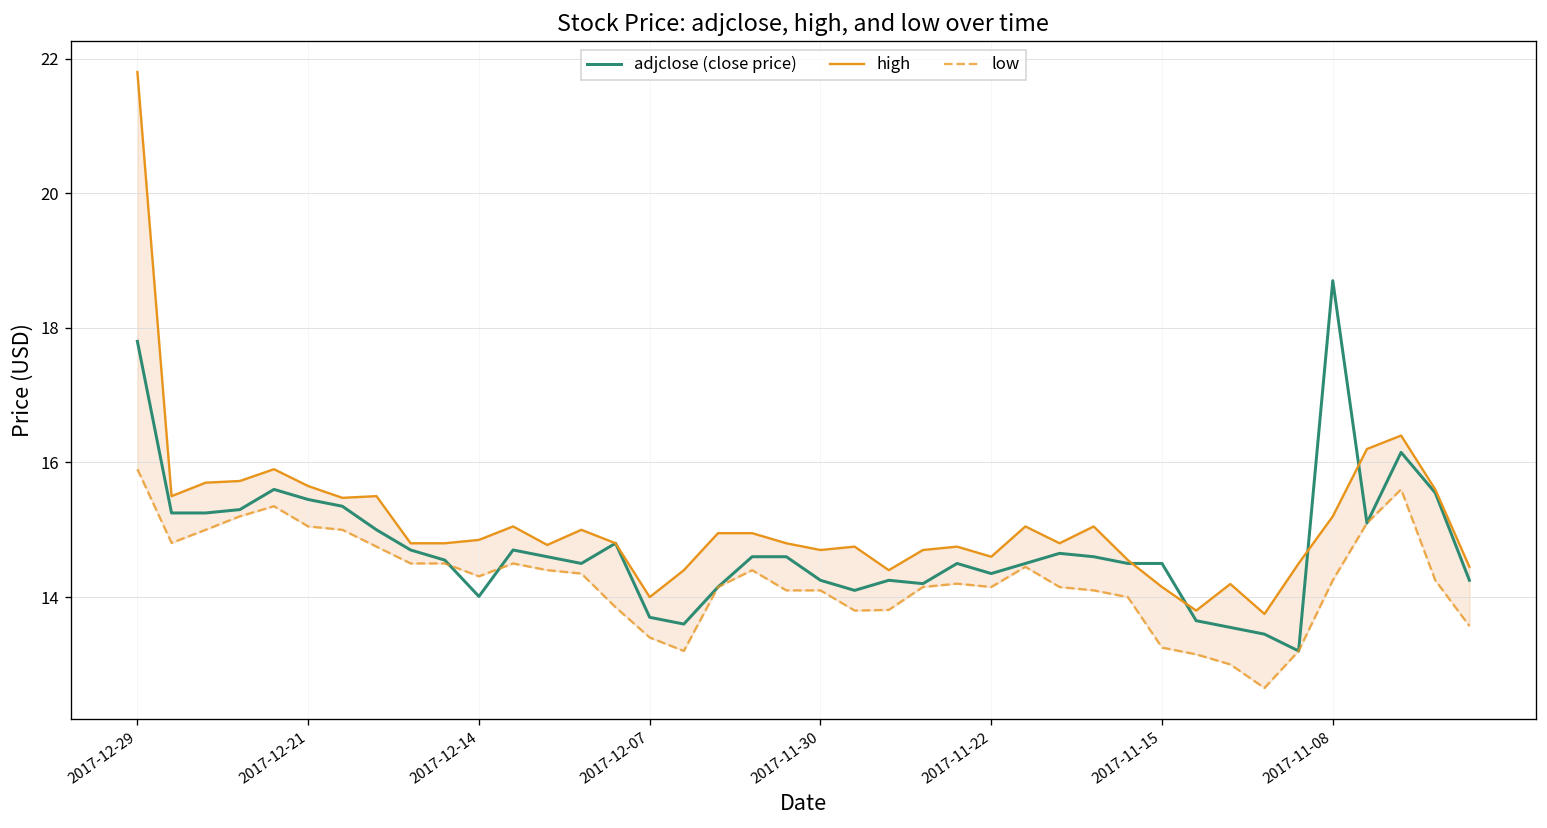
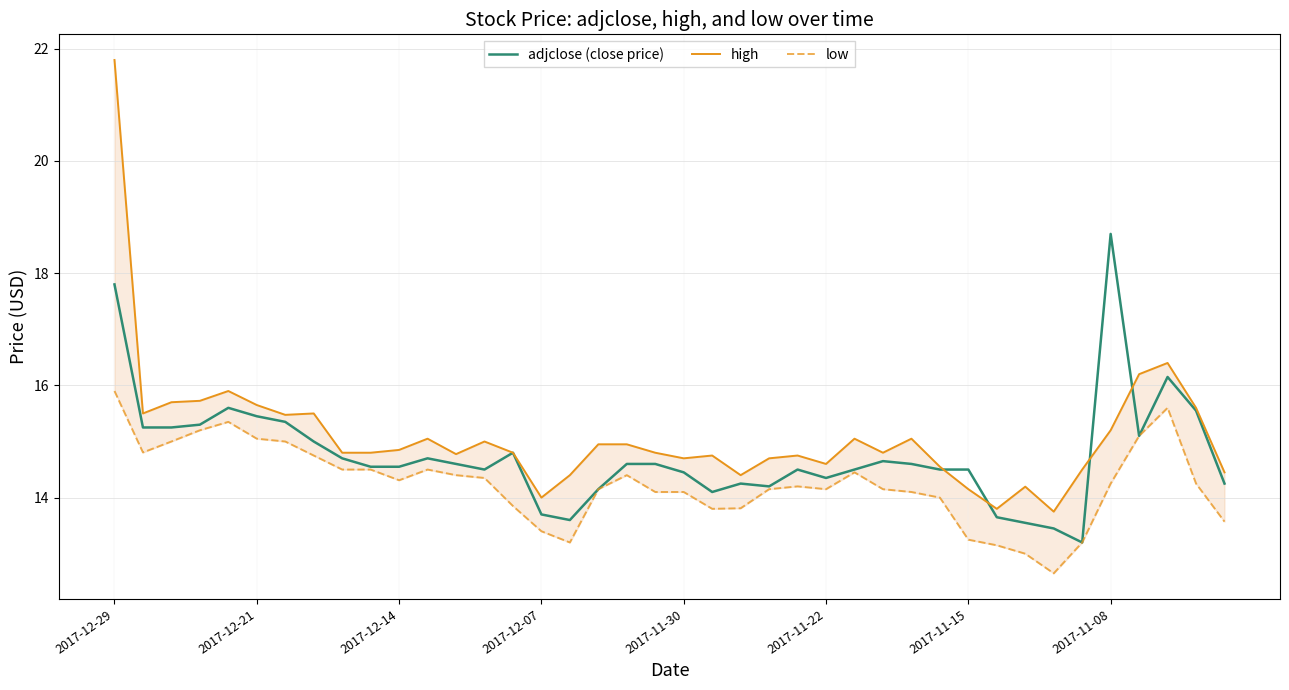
adjclose (close price), 2017-12-14: 14.0 -> 14.6
adjclose (close price), 2017-11-30: 14.3 -> 14.5
